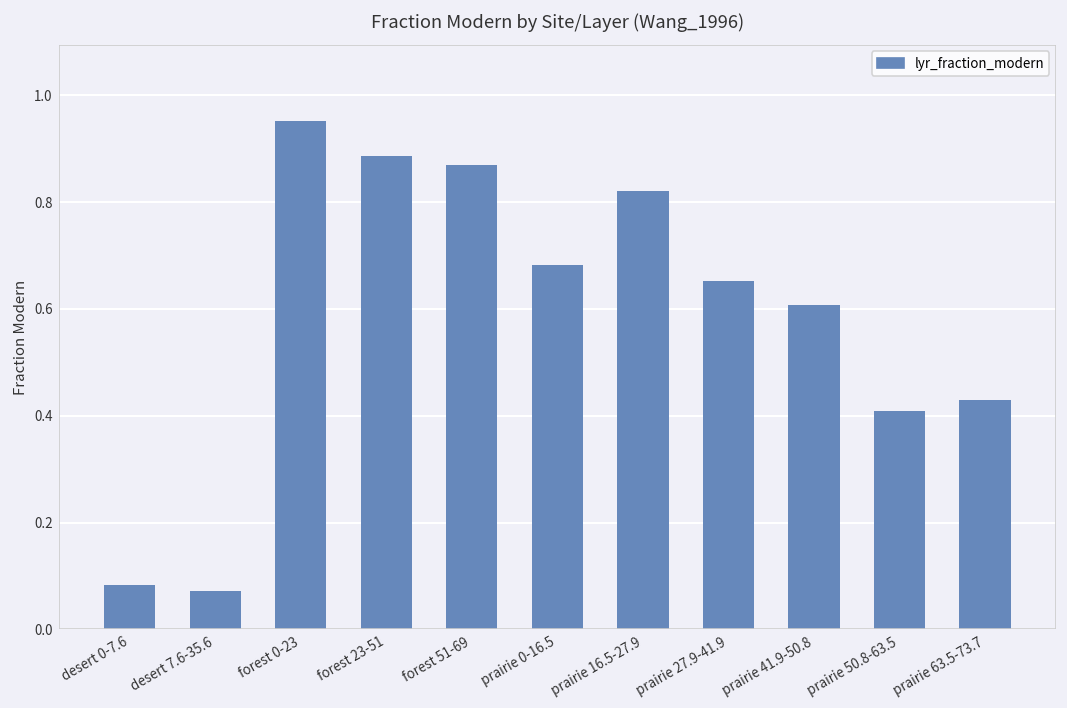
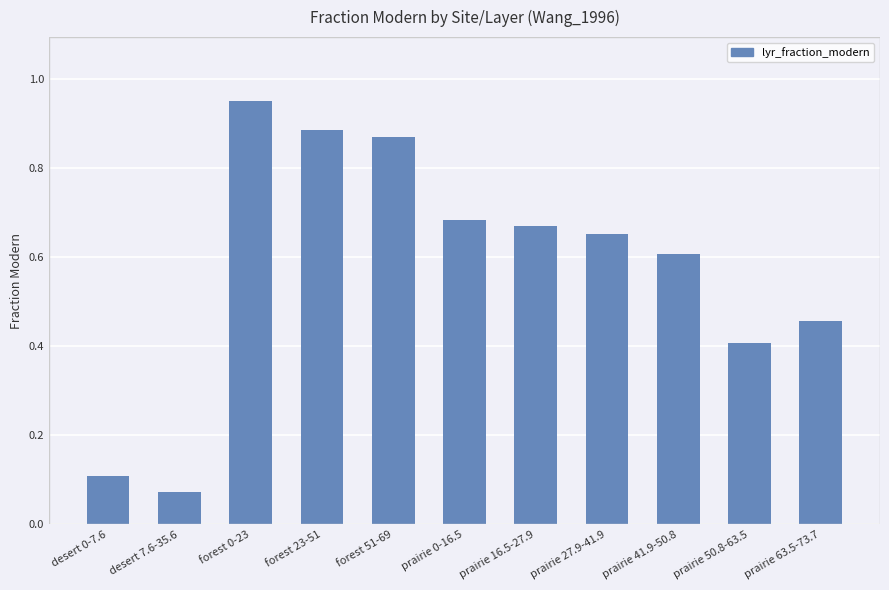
desert 0-7.6: 0.08 -> 0.11
prairie 16.5-27.9: 0.82 -> 0.67
prairie 63.5-73.7: 0.43 -> 0.46
